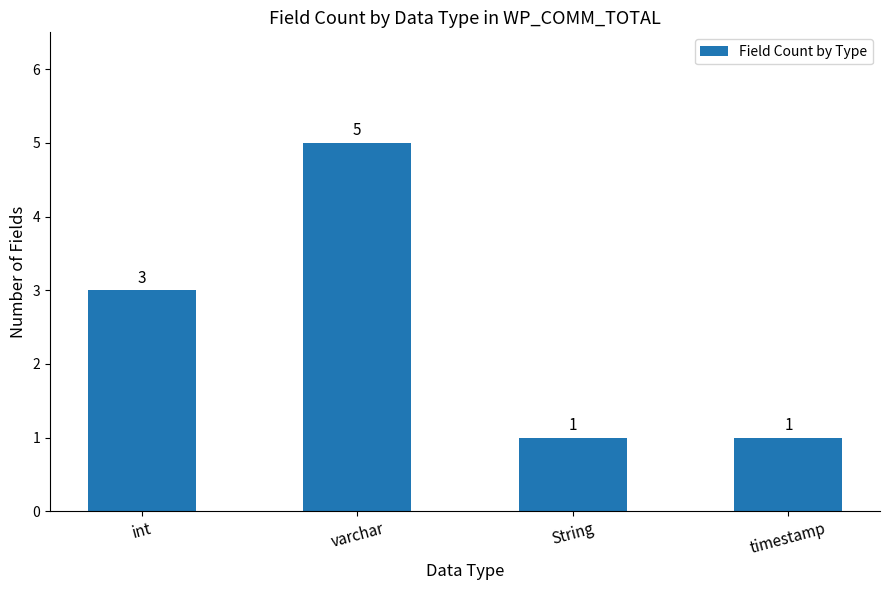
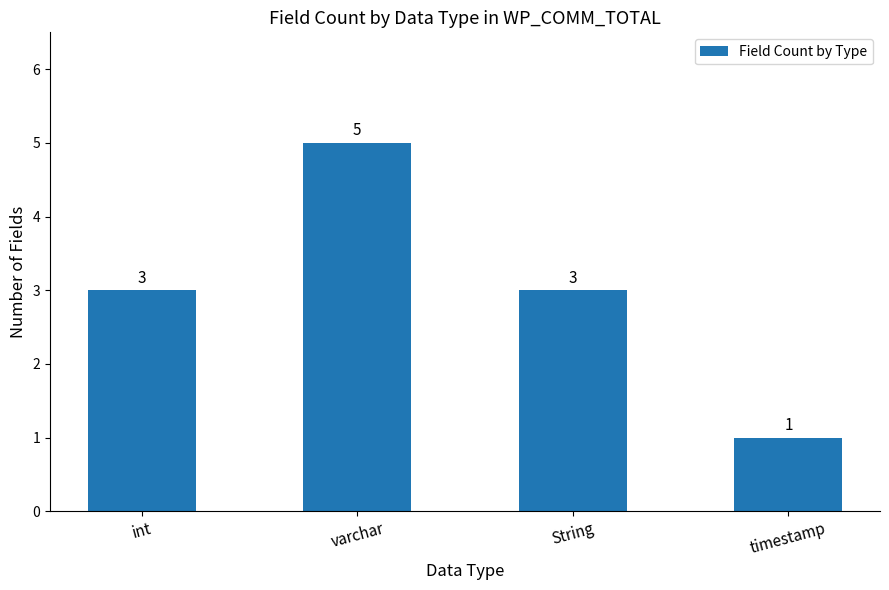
String: 1 -> 3
